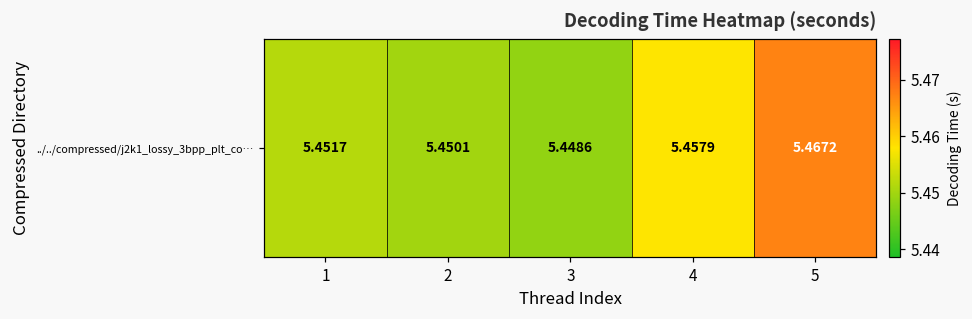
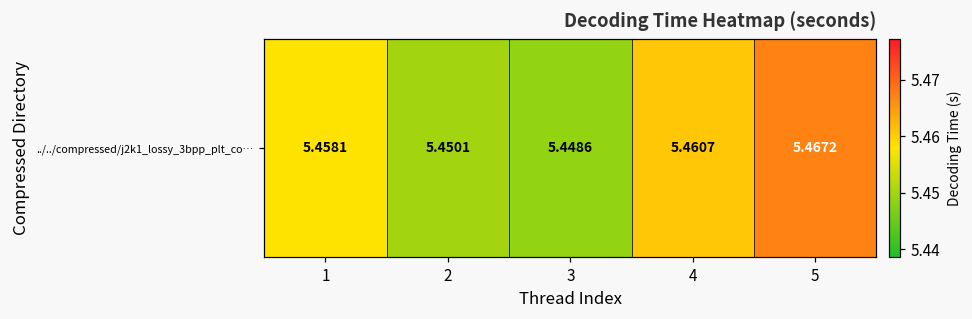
../../compressed/j2k1_lossy_3bpp_plt_co…, 1: 5.4517 -> 5.4581
../../compressed/j2k1_lossy_3bpp_plt_co…, 4: 5.4579 -> 5.4607
